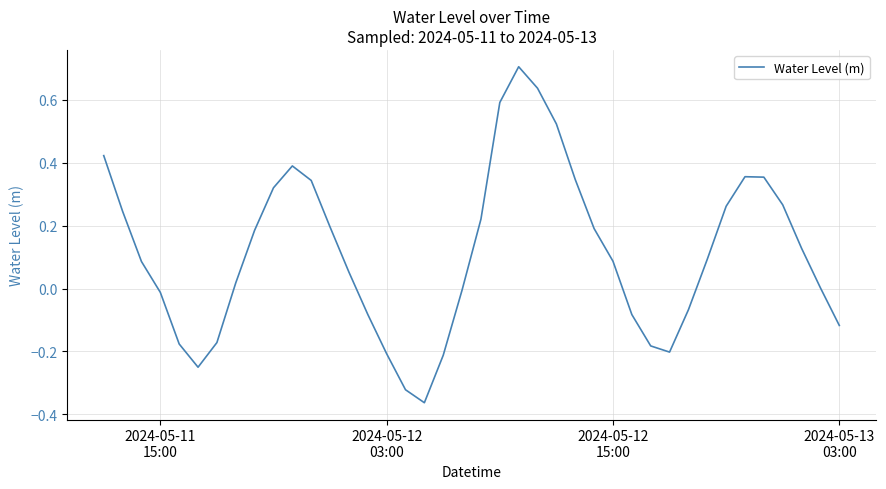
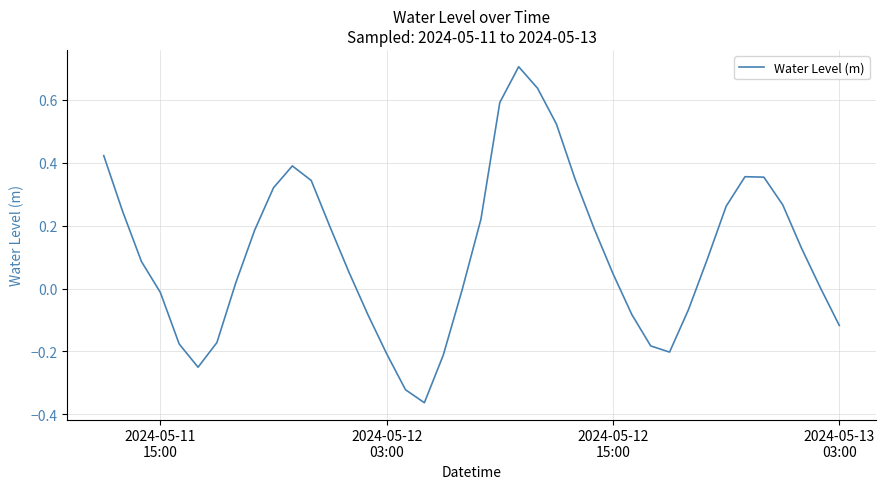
2024-05-12 15:00: 0.09 -> 0.05
